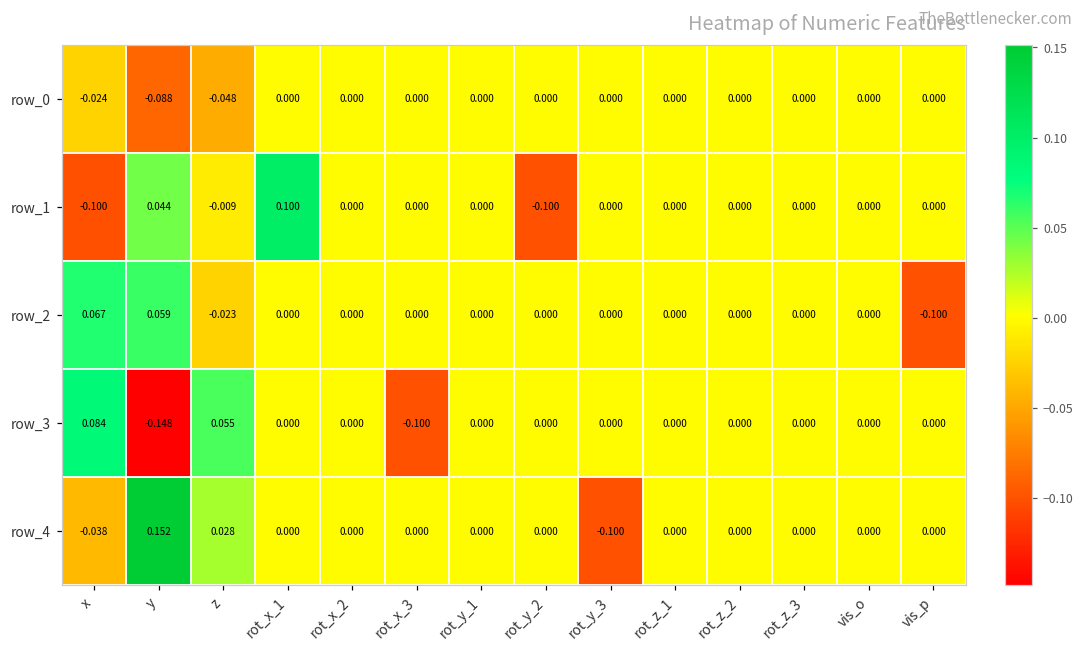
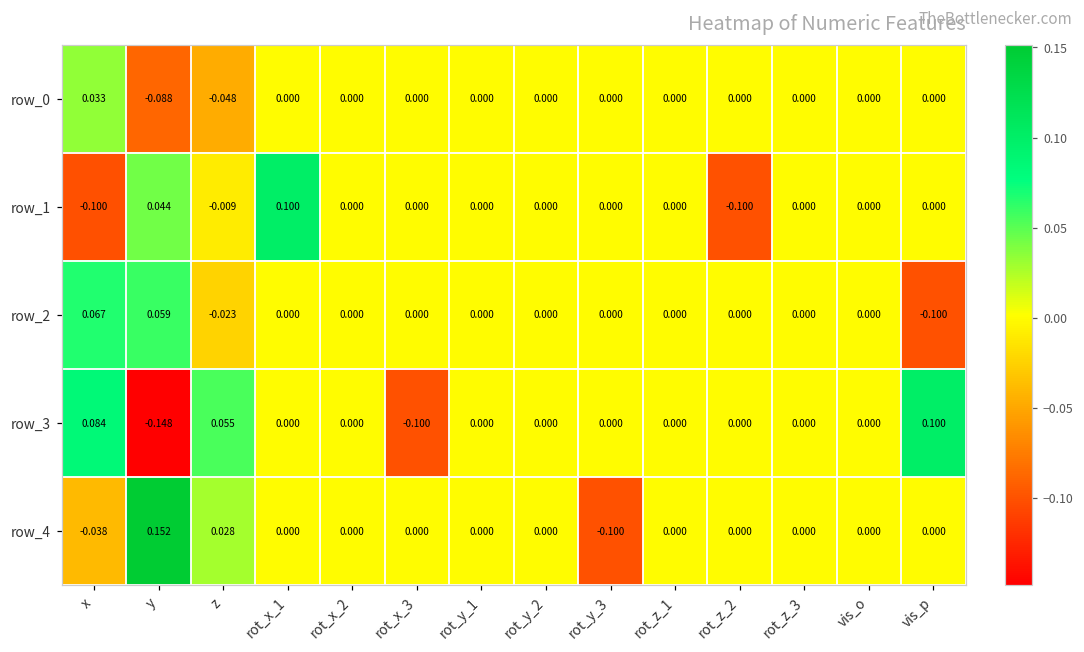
row_0, x: -0.024 -> 0.033
row_1, rot_y_2: -0.100 -> 0.000
row_1, rot_z_2: 0.000 -> -0.100
row_3, vis_p: 0.000 -> 0.100
